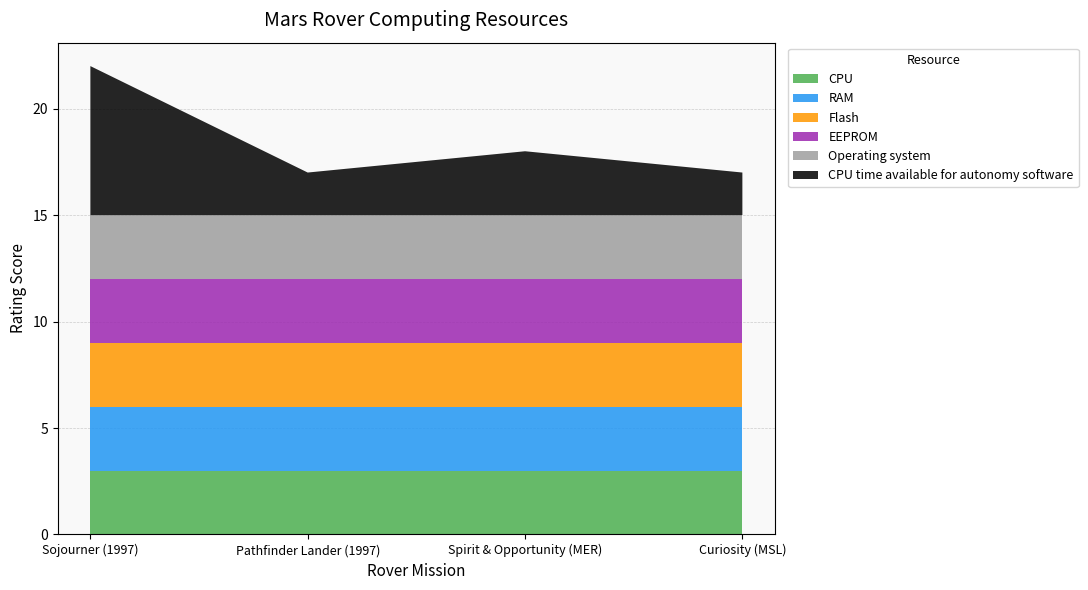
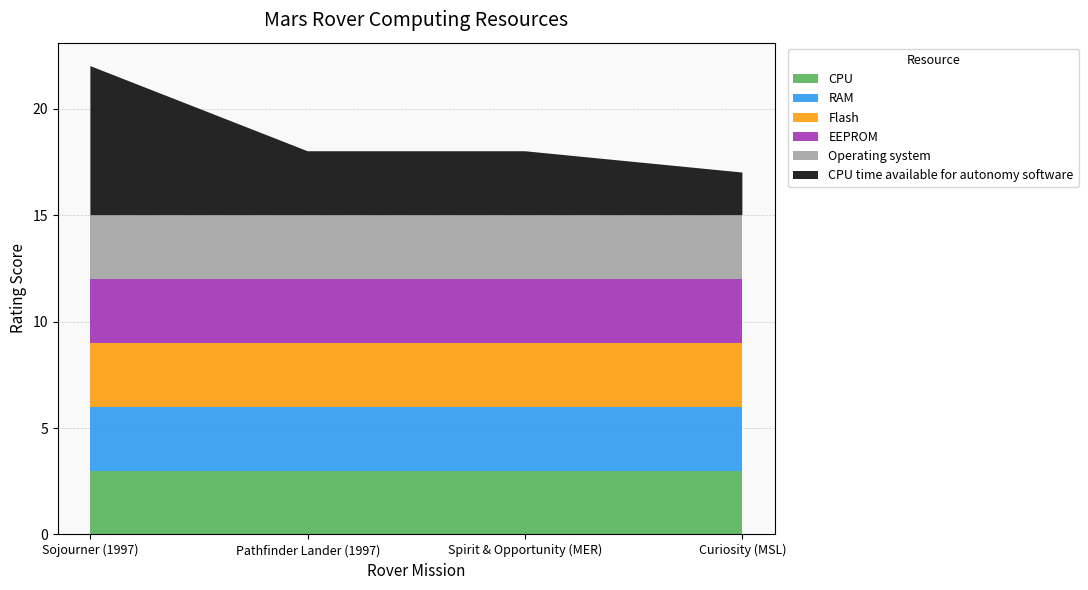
CPU time available for autonomy software, Pathfinder Lander (1997): 2 -> 3
